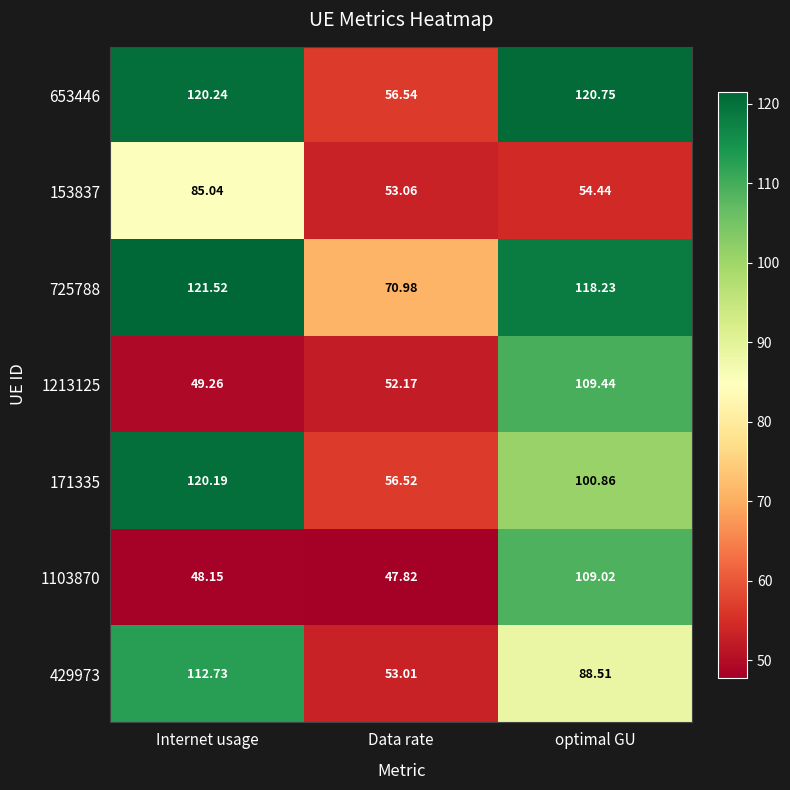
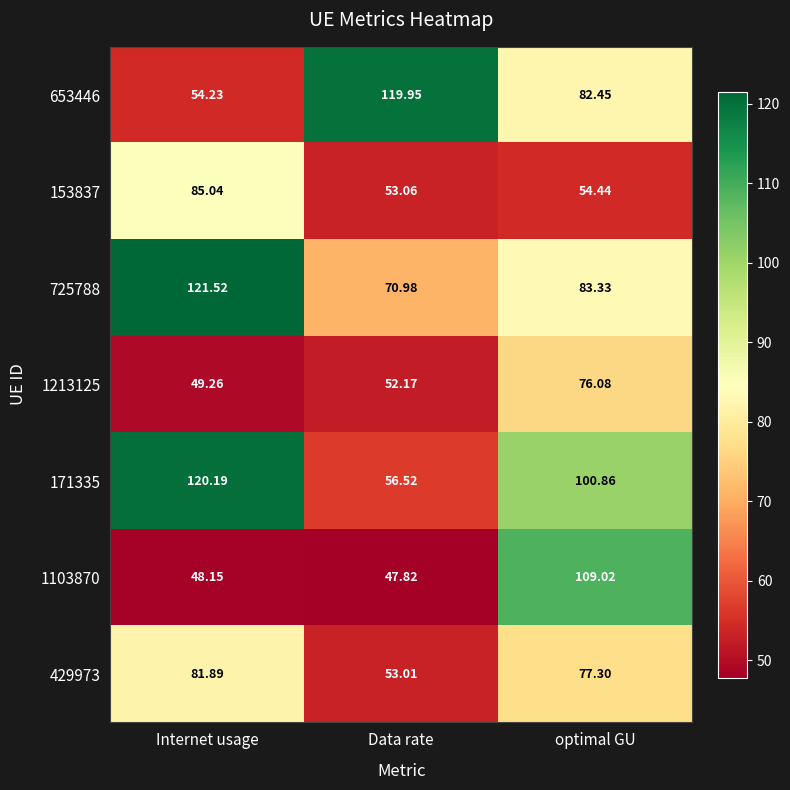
653446, Internet usage: 120.24 -> 54.23
653446, Data rate: 56.54 -> 119.95
653446, optimal GU: 120.75 -> 82.45
725788, optimal GU: 118.23 -> 83.33
1213125, optimal GU: 109.44 -> 76.08
429973, Internet usage: 112.73 -> 81.89
429973, optimal GU: 88.51 -> 77.30
